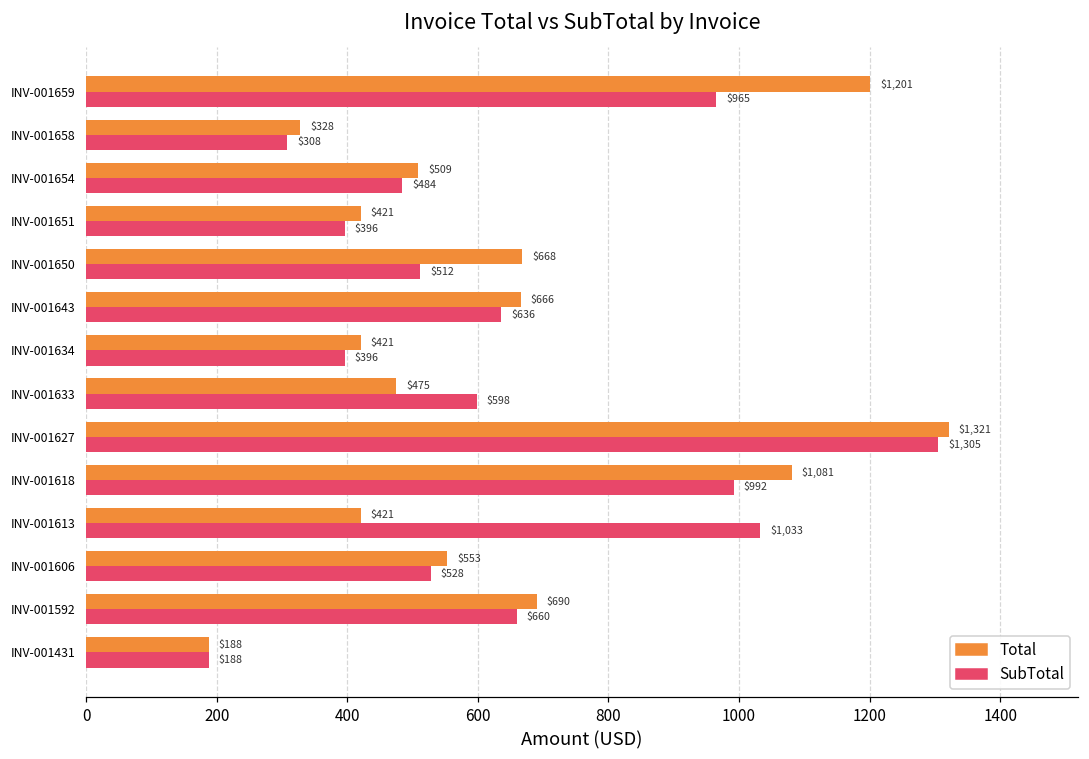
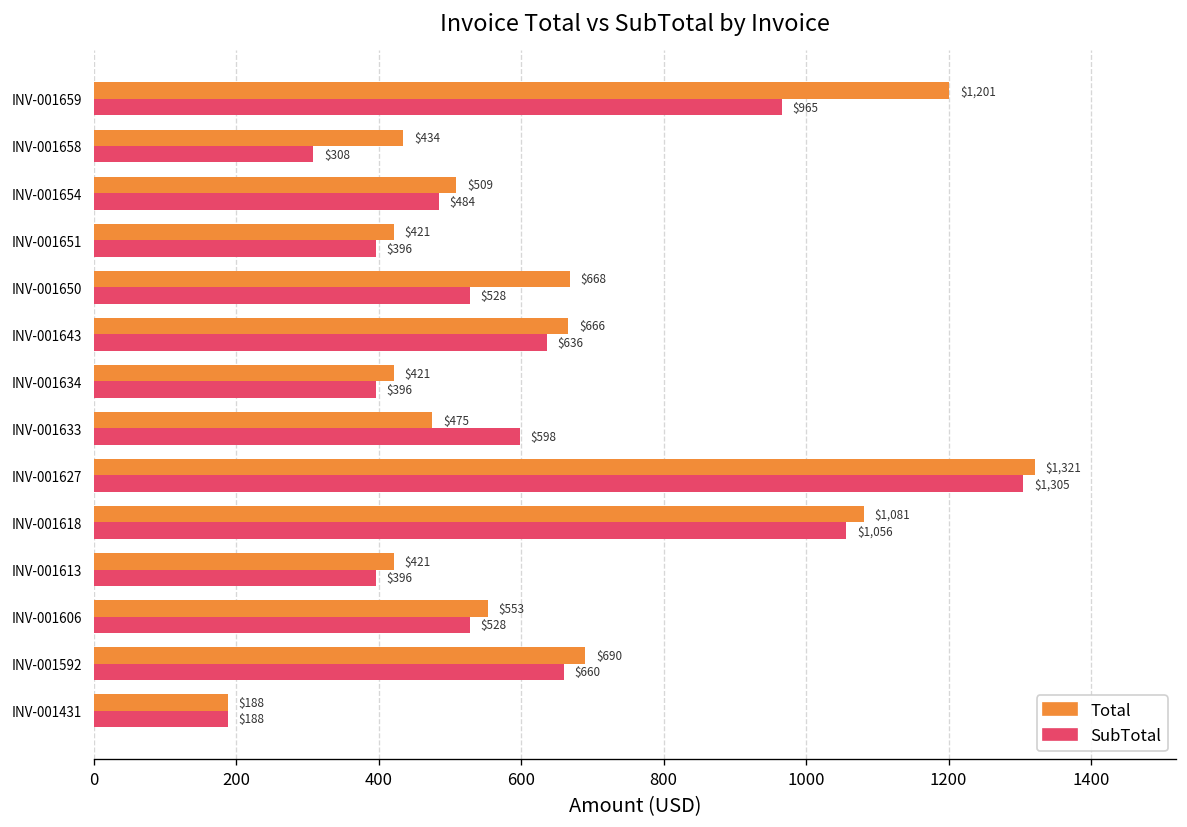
Total, INV-001658: $328 -> $434
SubTotal, INV-001650: $512 -> $528
SubTotal, INV-001618: $992 -> $1,056
SubTotal, INV-001613: $1,033 -> $396
